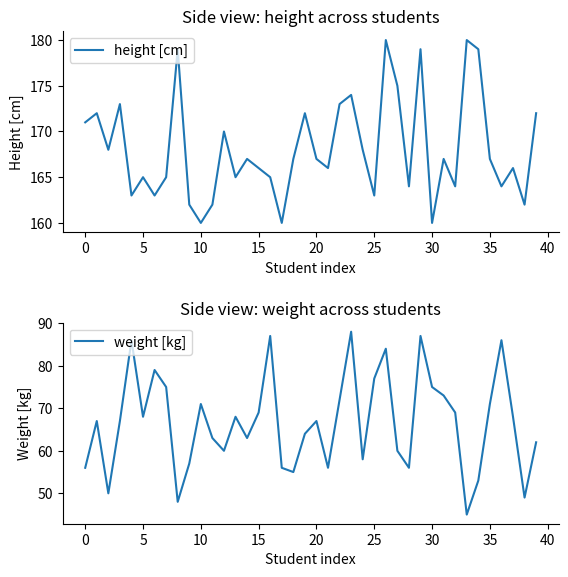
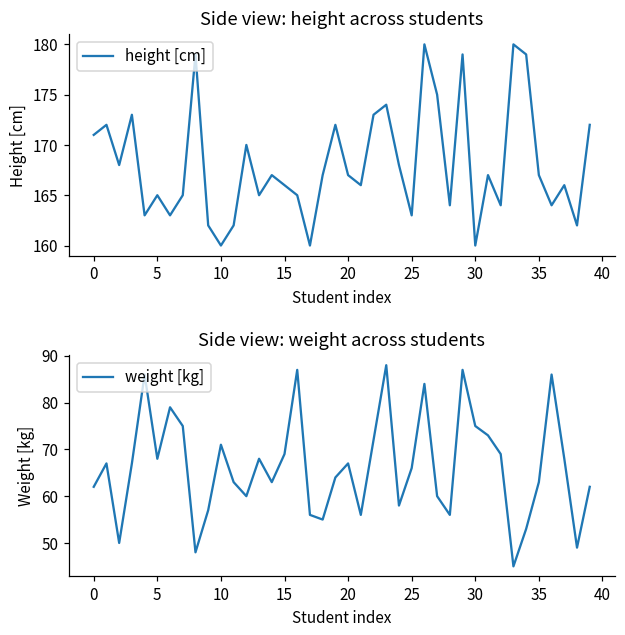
Side view: weight across students, 0: 56 -> 62
Side view: weight across students, 25: 77 -> 66
Side view: weight across students, 35: 71 -> 63
